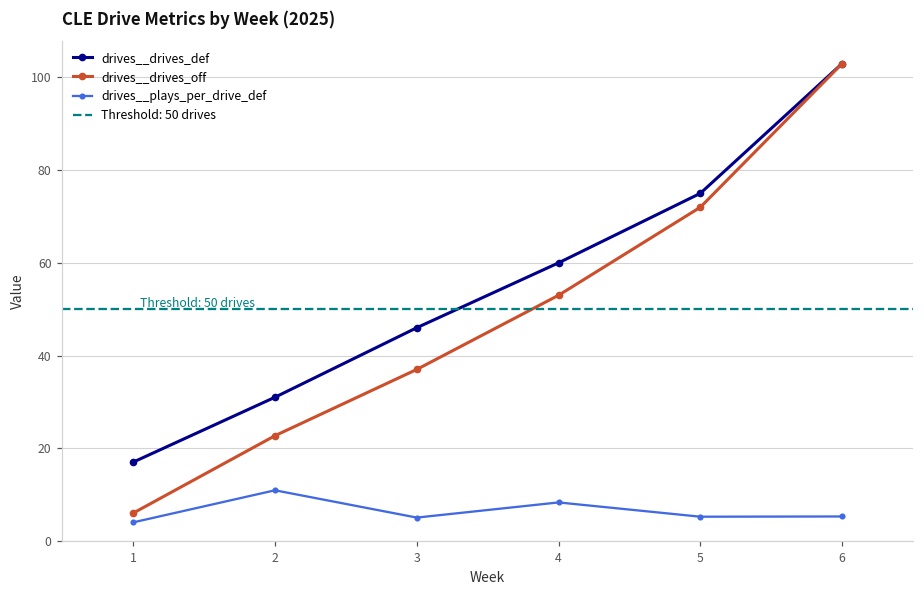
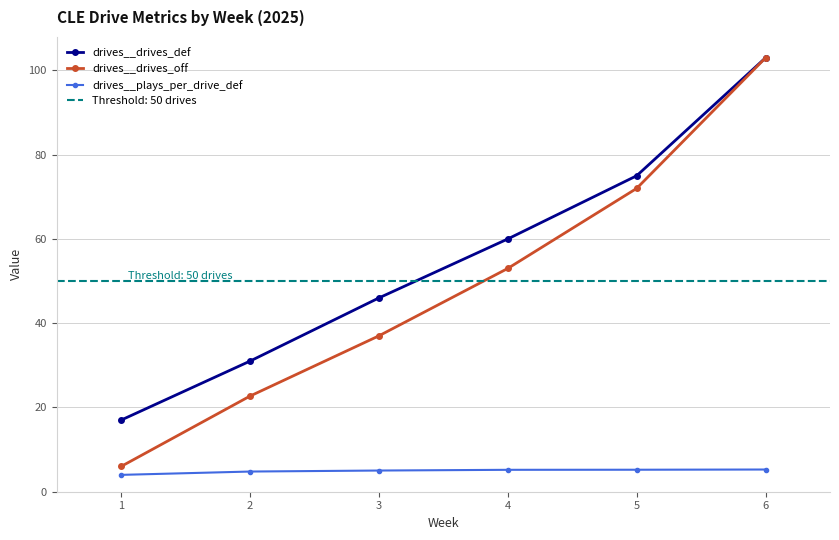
drives__plays_per_drive_def, 2: 11 -> 5
drives__plays_per_drive_def, 4: 8 -> 5
